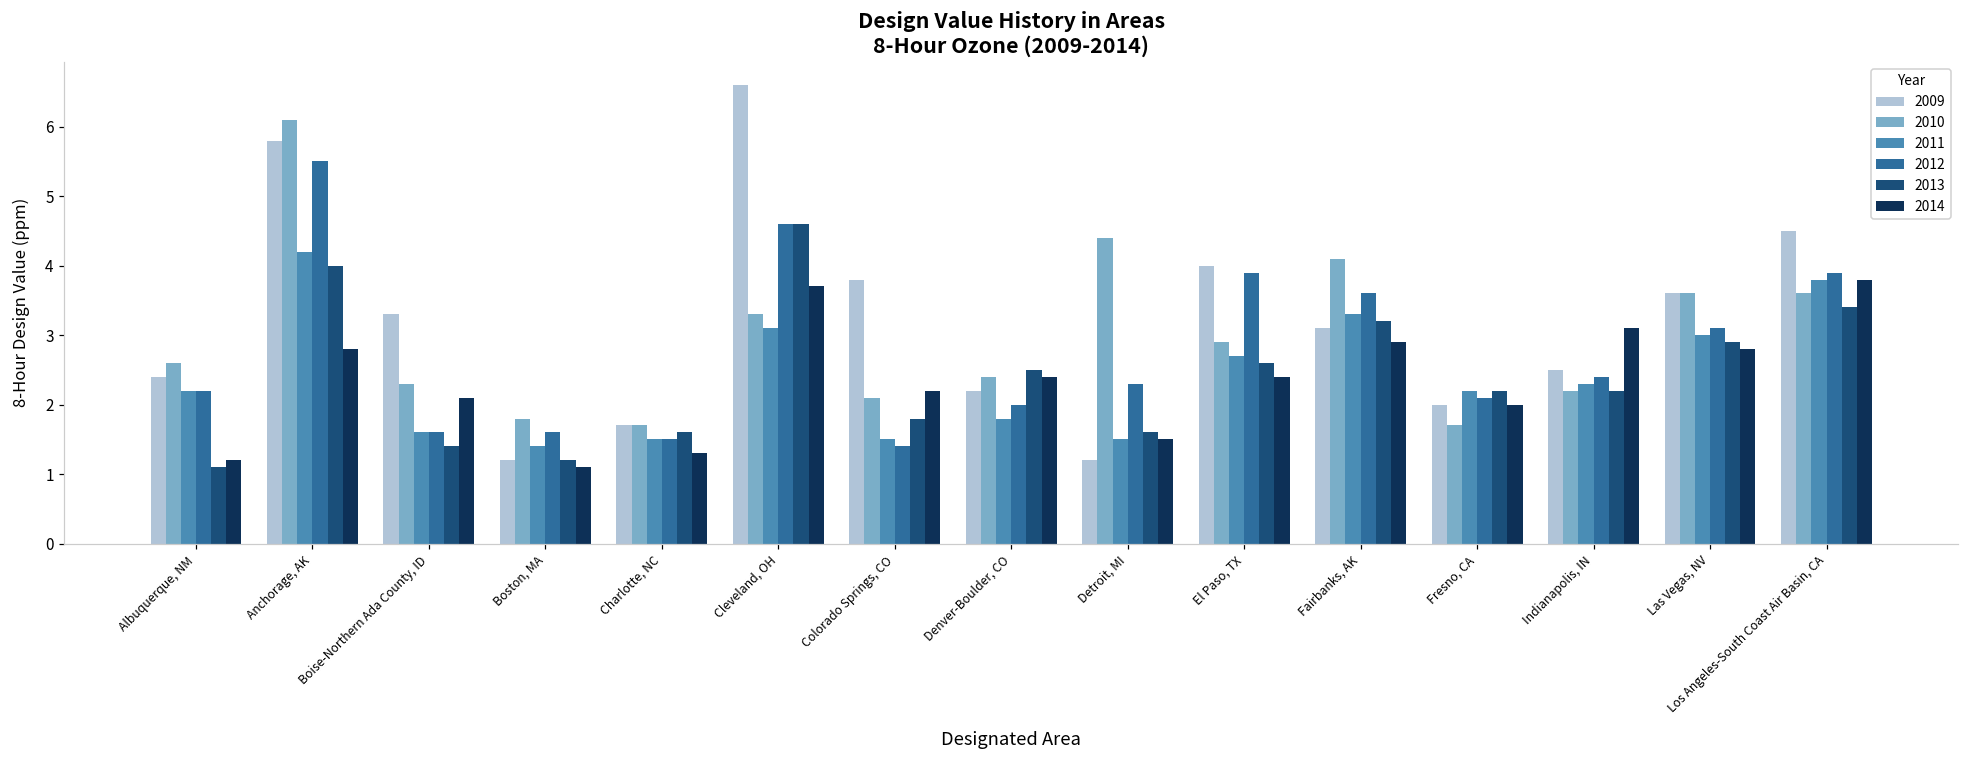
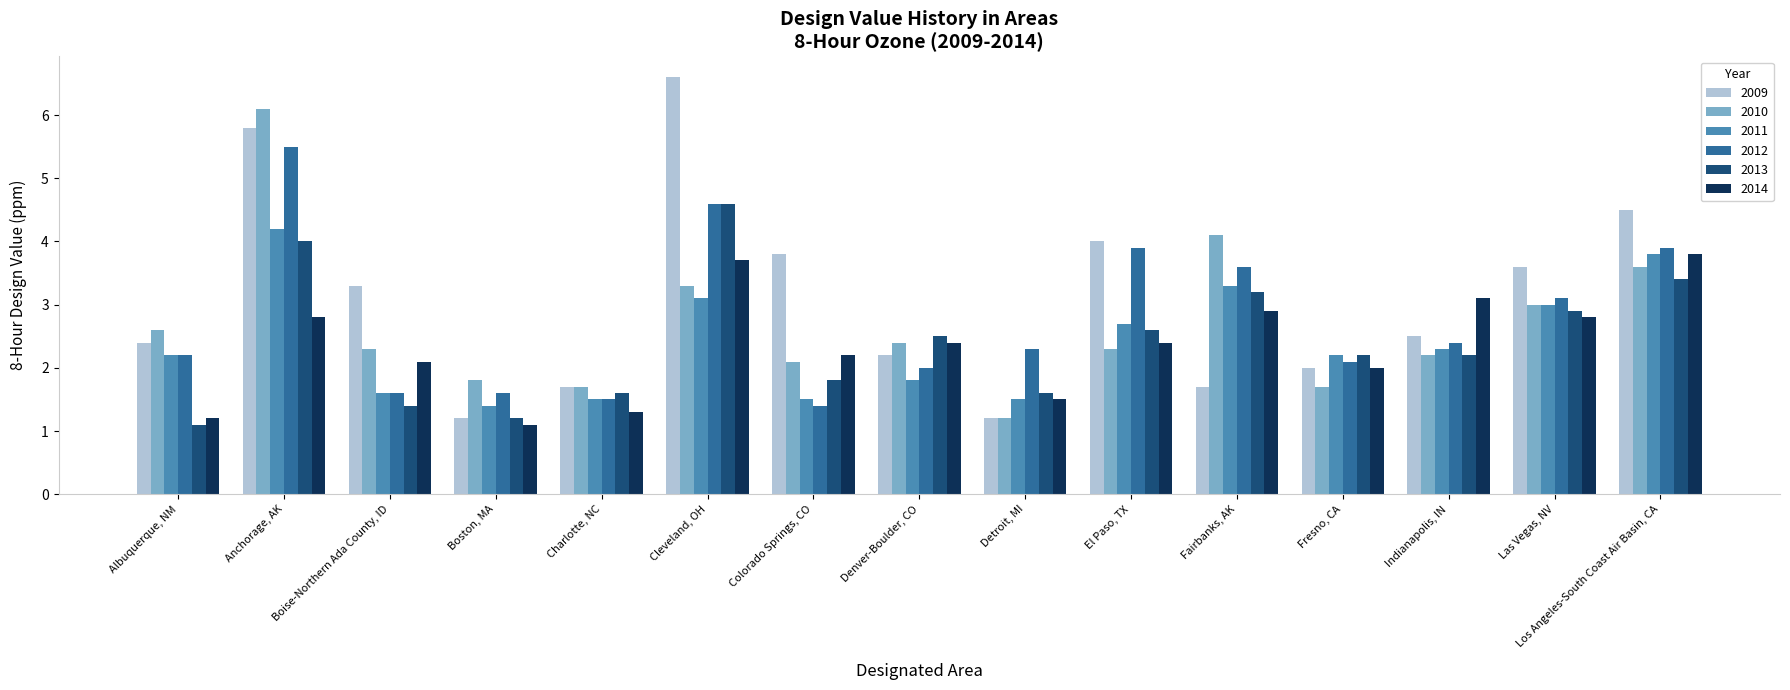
2010, Detroit, MI: 4.4 -> 1.2
2010, El Paso, TX: 2.9 -> 2.3
2009, Fairbanks, AK: 3.1 -> 1.7
2010, Las Vegas, NV: 3.6 -> 3.0
